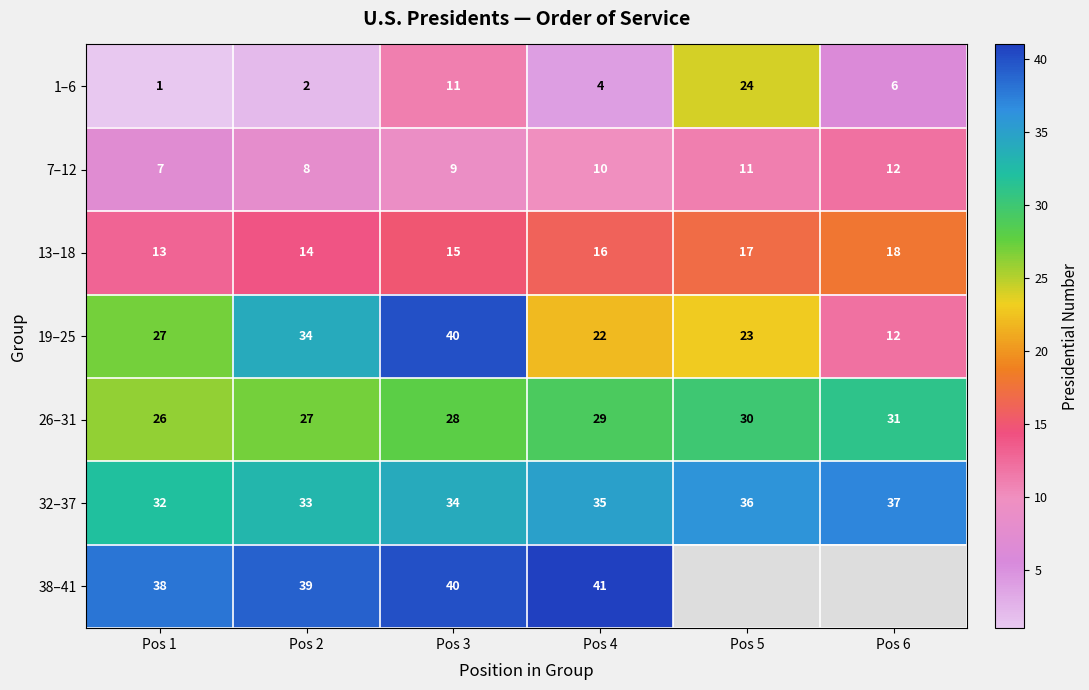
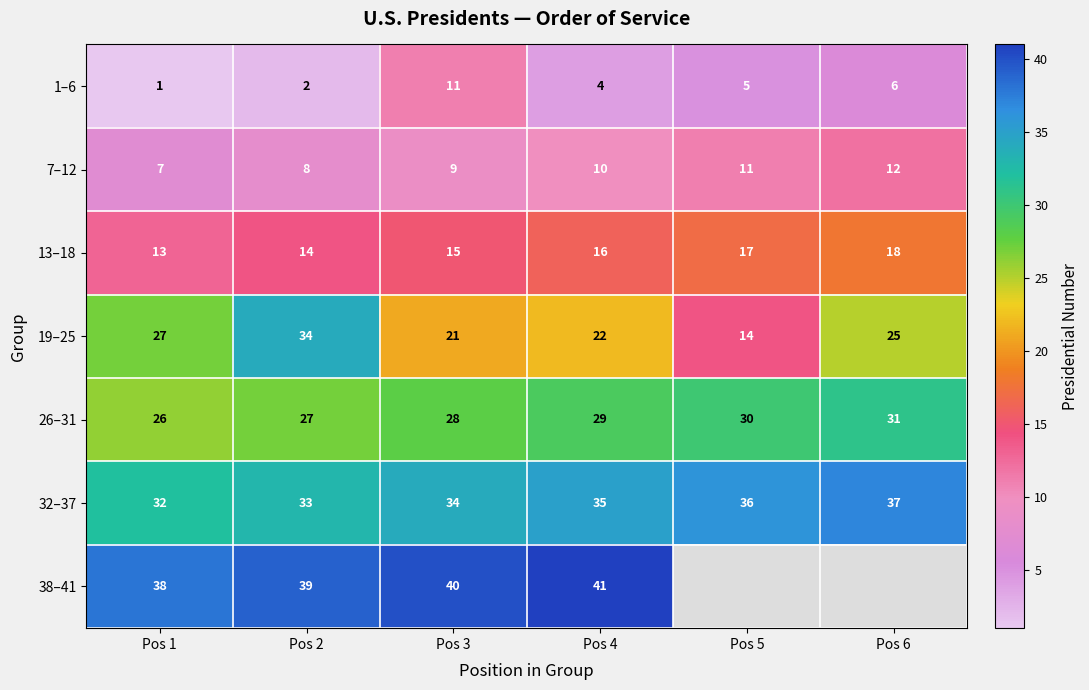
1–6, Pos 5: 24 -> 5
19–25, Pos 3: 40 -> 21
19–25, Pos 5: 23 -> 14
19–25, Pos 6: 12 -> 25
